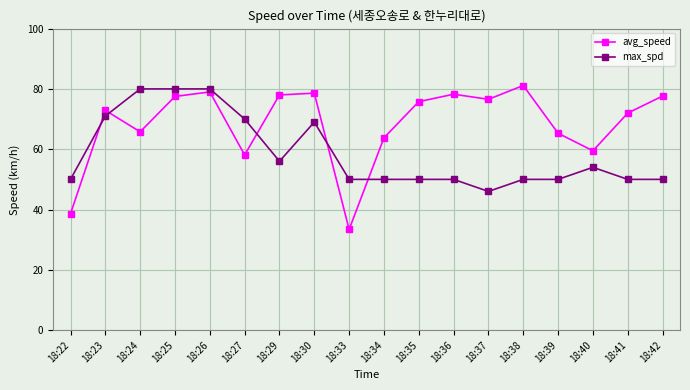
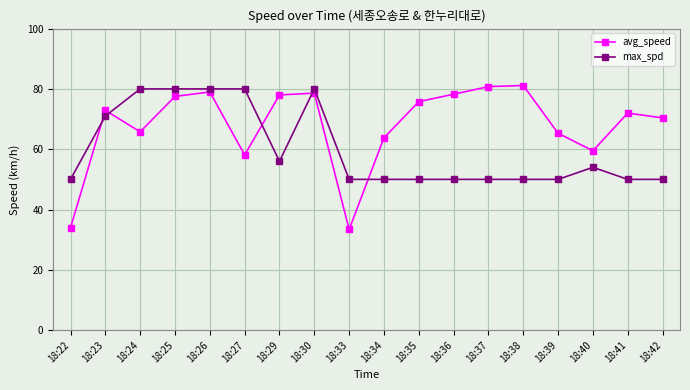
avg_speed, 18:22: 39 -> 34
max_spd, 18:27: 70 -> 80
max_spd, 18:30: 69 -> 80
avg_speed, 18:37: 77 -> 81
max_spd, 18:37: 46 -> 50
avg_speed, 18:42: 78 -> 70
